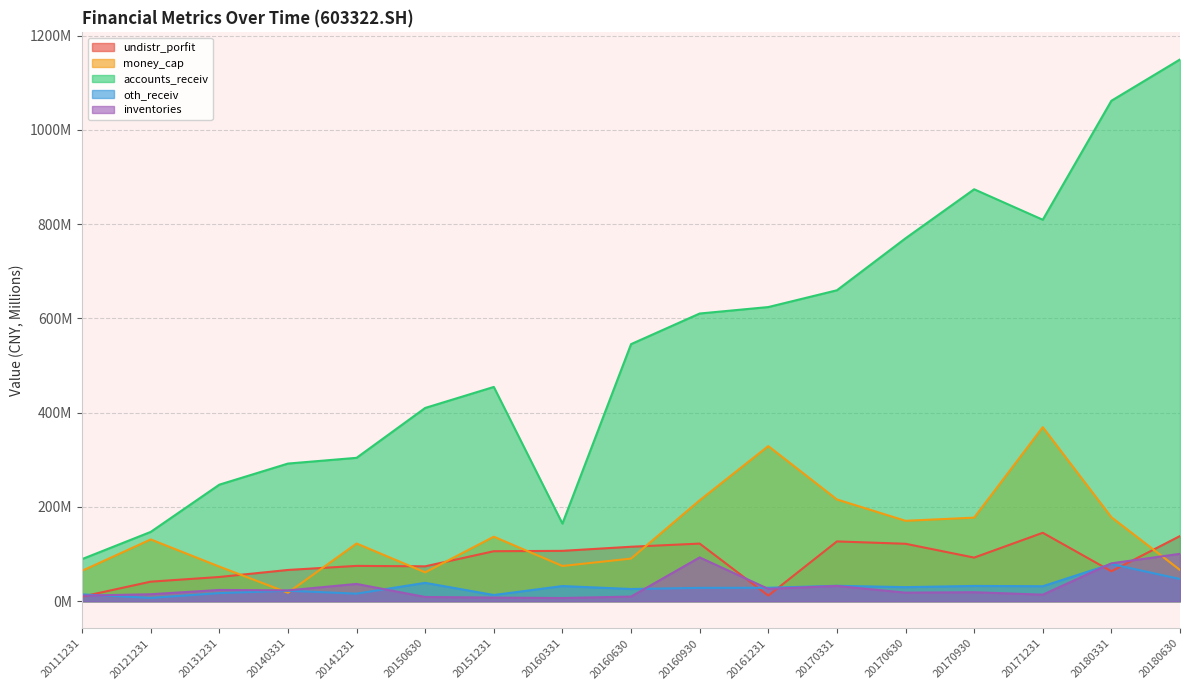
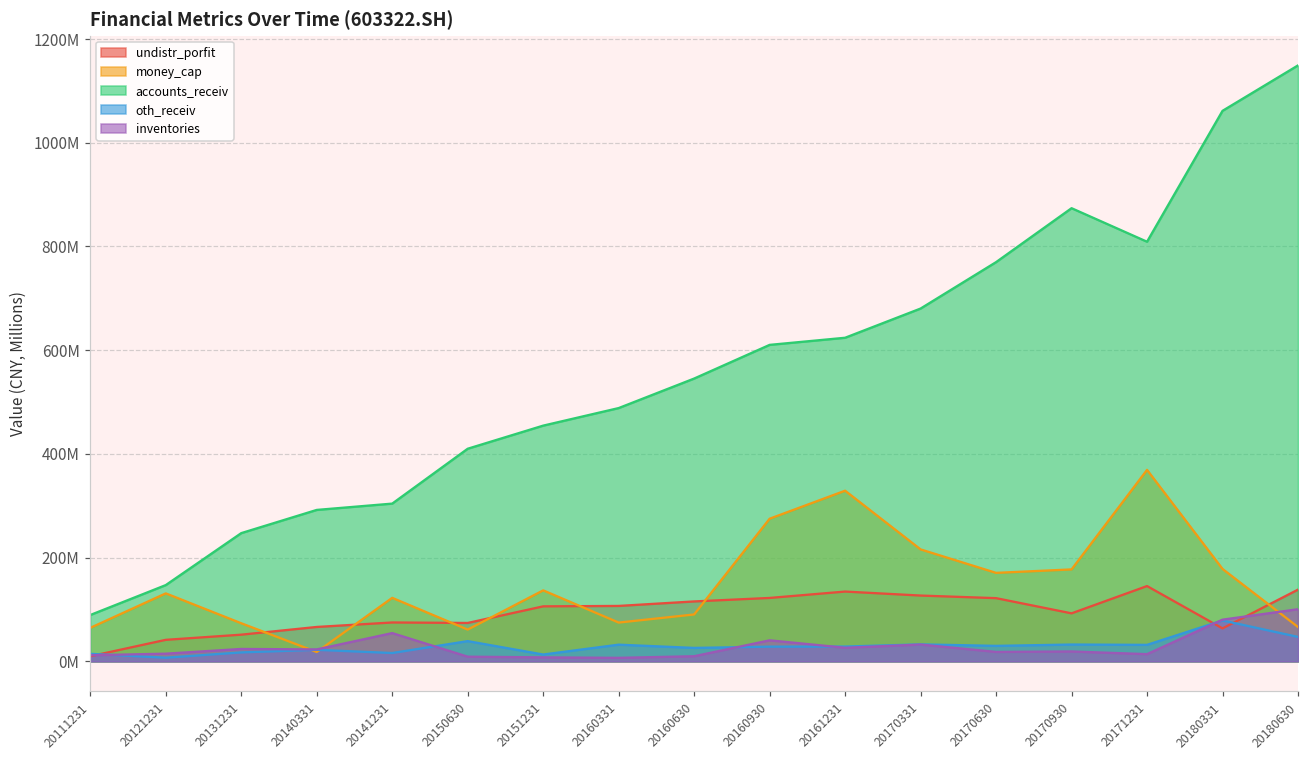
inventories, 20141231: 40000000 -> 50000000
accounts_receiv, 20160331: 160000000 -> 490000000
money_cap, 20160930: 210000000 -> 280000000
inventories, 20160930: 90000000 -> 40000000
undistr_porfit, 20161231: 10000000 -> 130000000
accounts_receiv, 20170331: 660000000 -> 680000000
